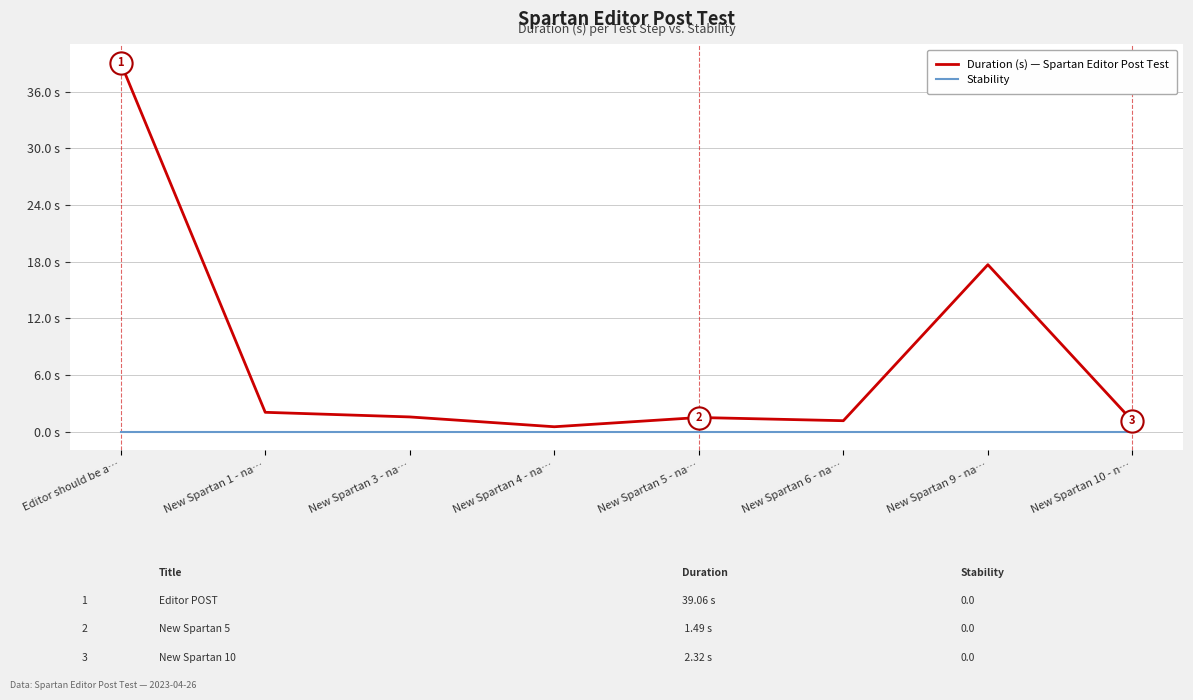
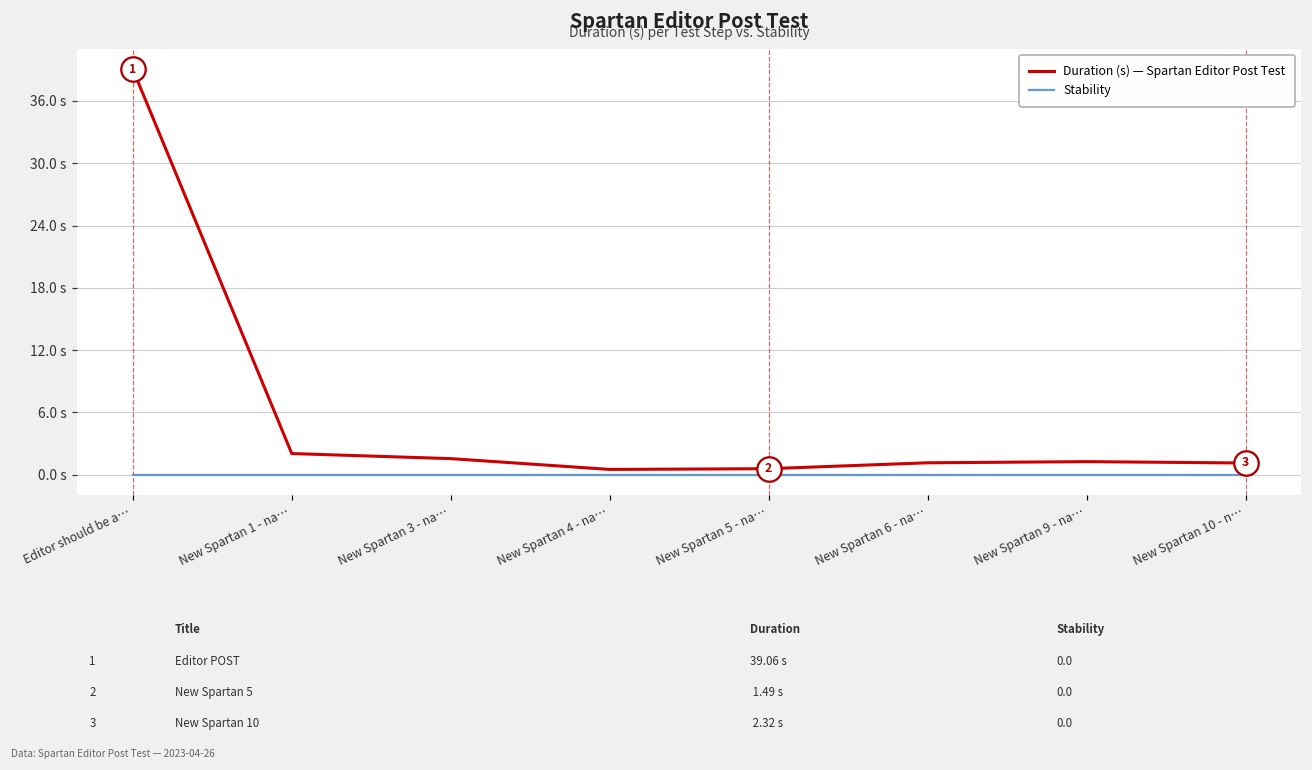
Duration (s) — Spartan Editor Post Test, New Spartan 5 - na…: 1.5 s -> 0.6 s
Duration (s) — Spartan Editor Post Test, New Spartan 9 - na…: 18 s -> 1 s
